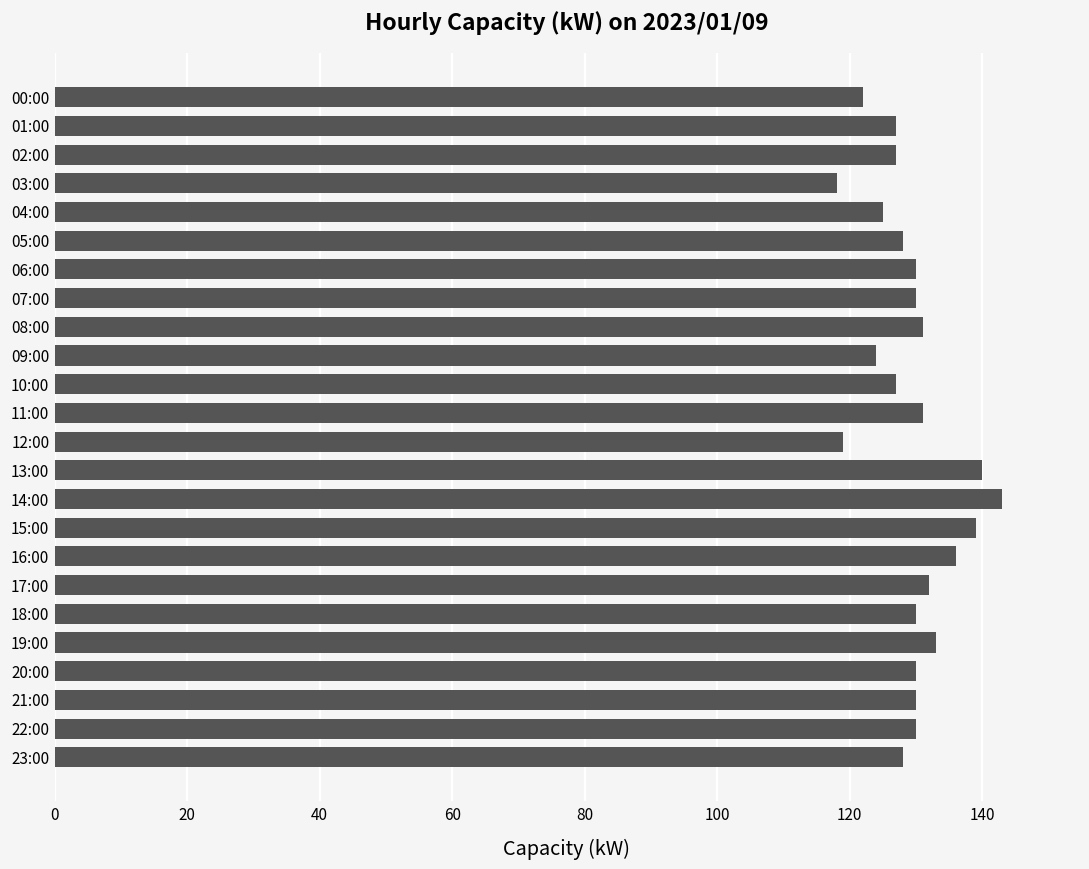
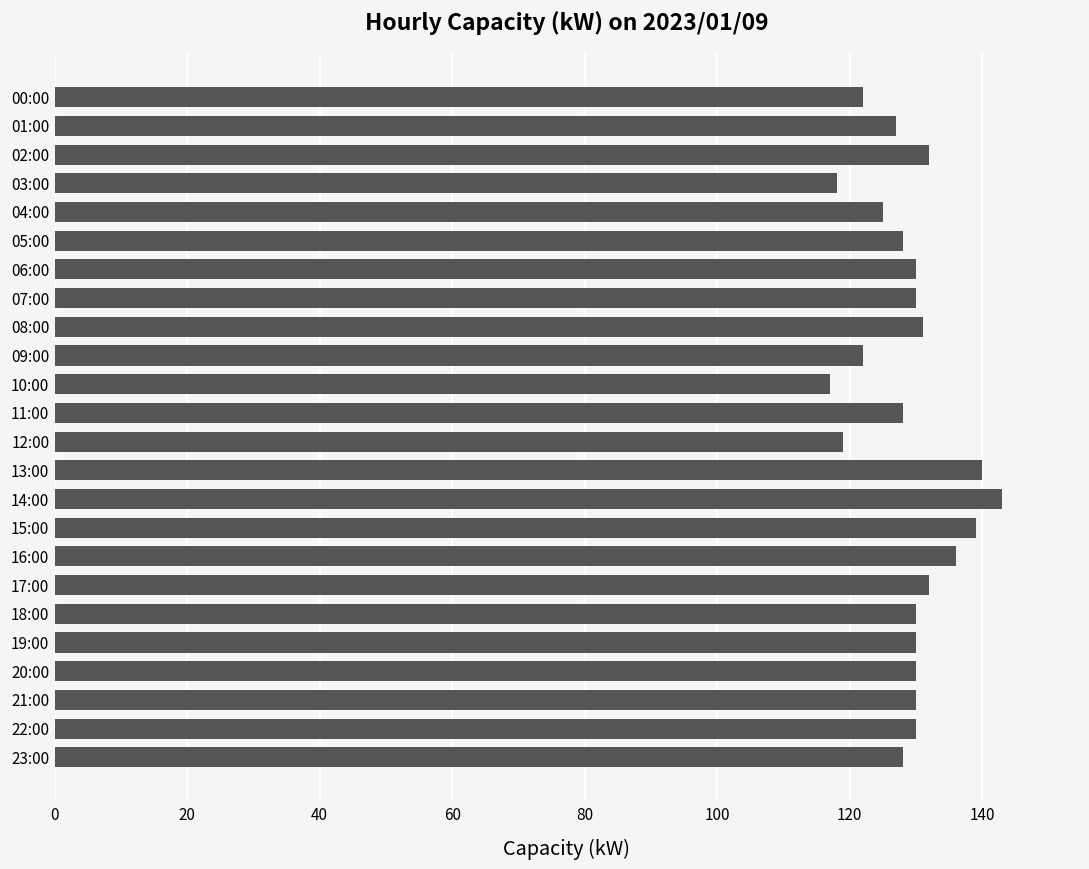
02:00: 127 -> 132
09:00: 124 -> 122
10:00: 127 -> 117
11:00: 131 -> 128
19:00: 133 -> 130
